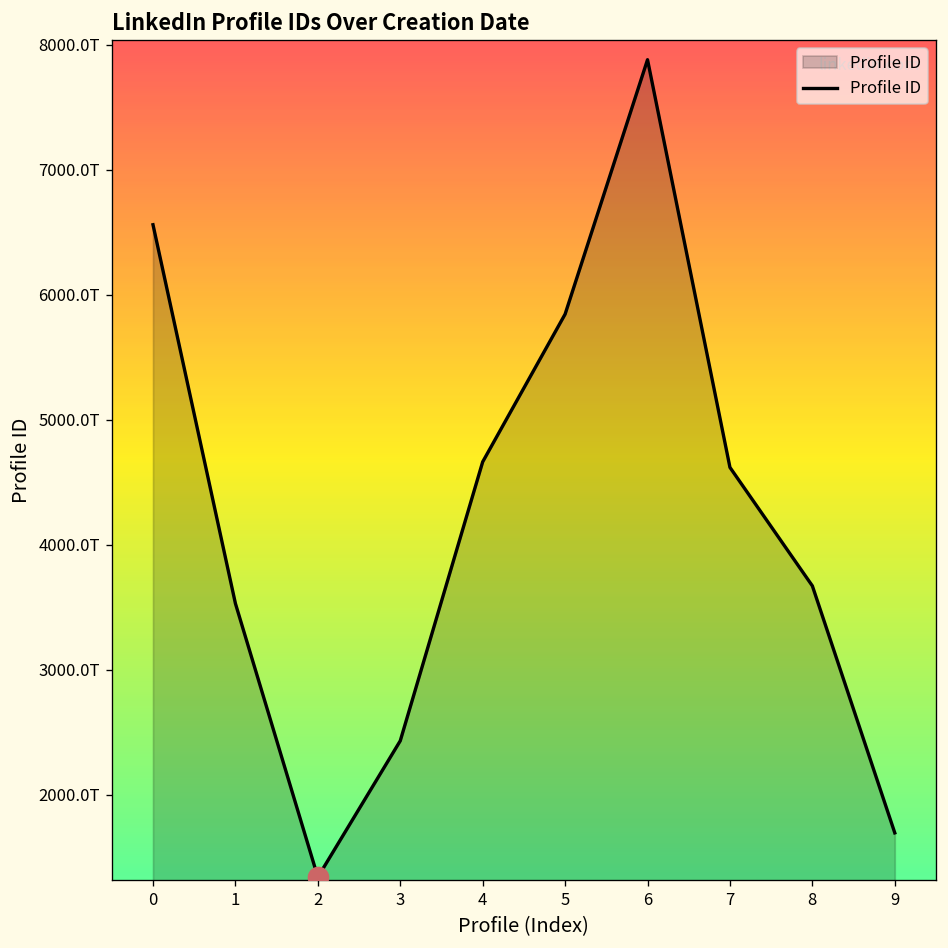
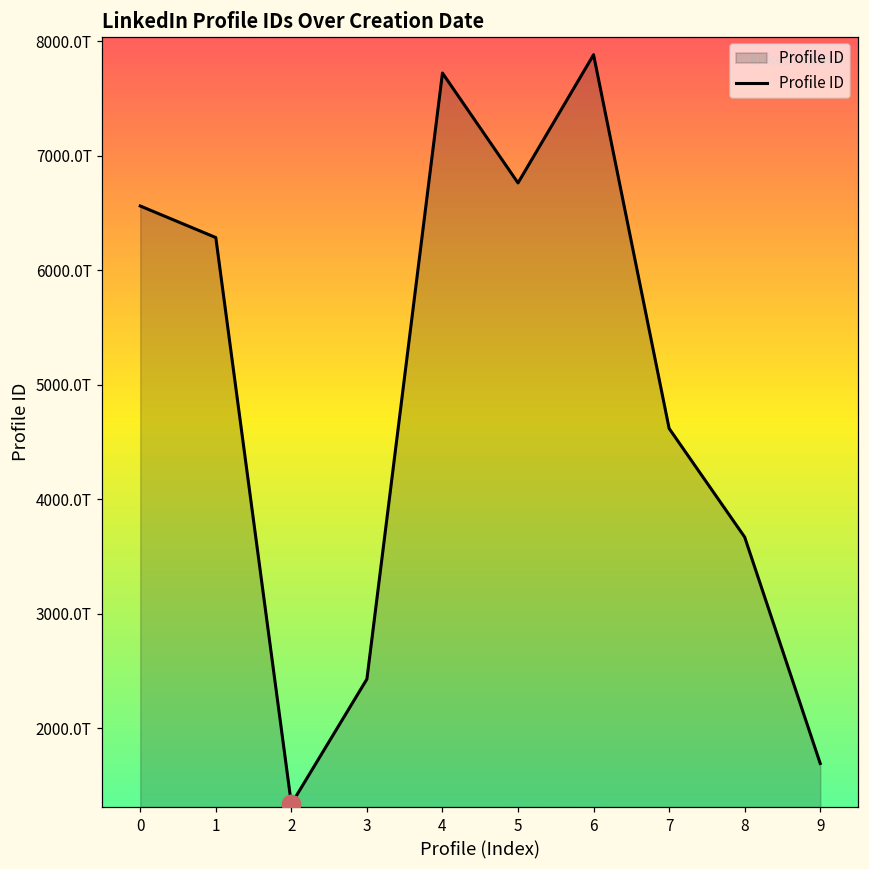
Profile ID, 1: 3530T -> 6290T
Profile ID, 4: 4660T -> 7720T
Profile ID, 5: 5840T -> 6760T
